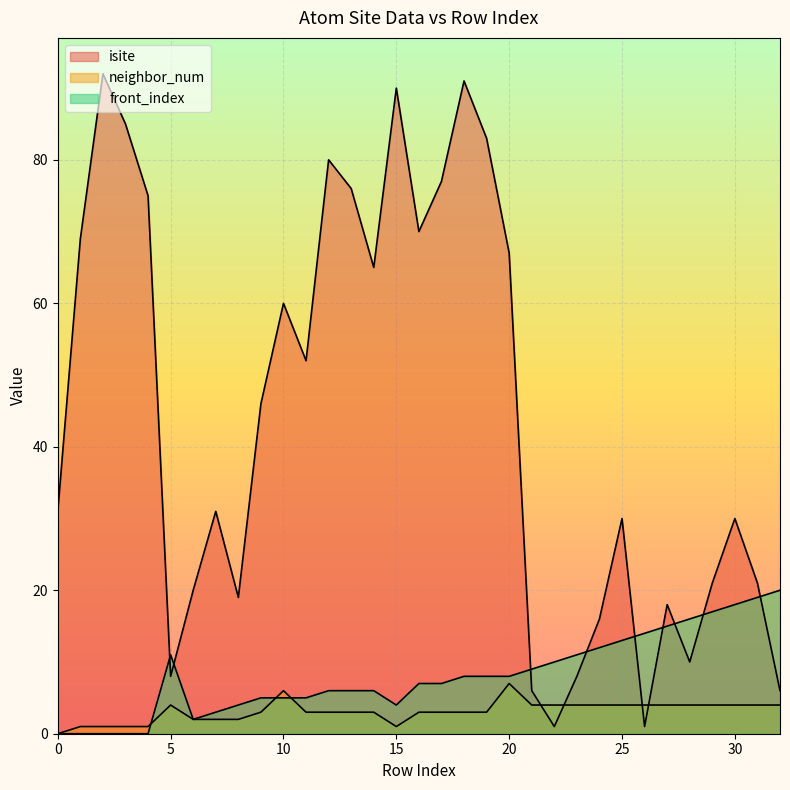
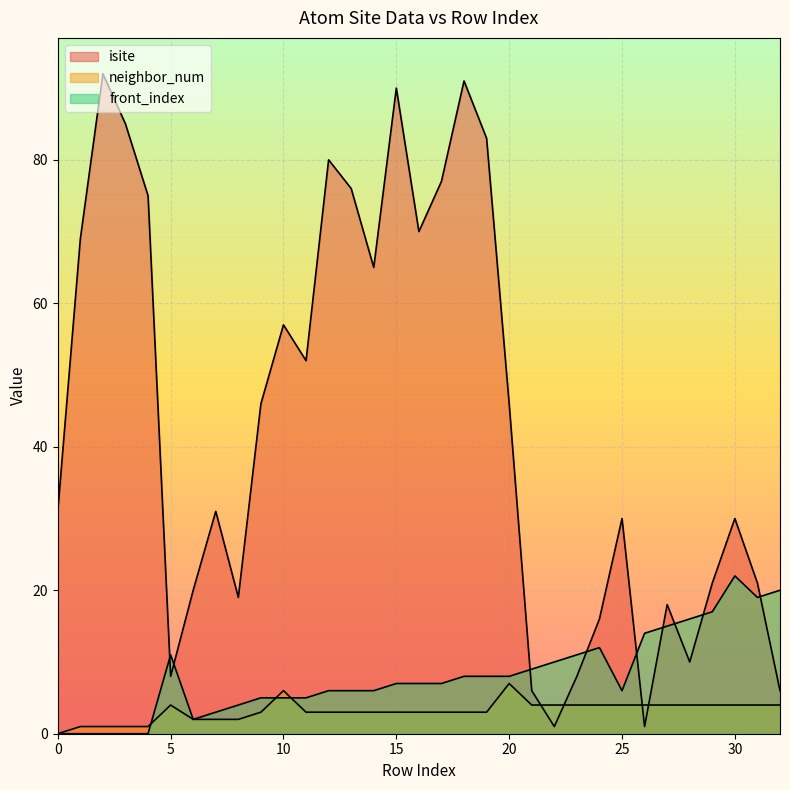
isite, 10: 60 -> 57
neighbor_num, 15: 1 -> 3
front_index, 15: 4 -> 7
isite, 20: 67 -> 46
front_index, 25: 13 -> 6
front_index, 30: 18 -> 22
